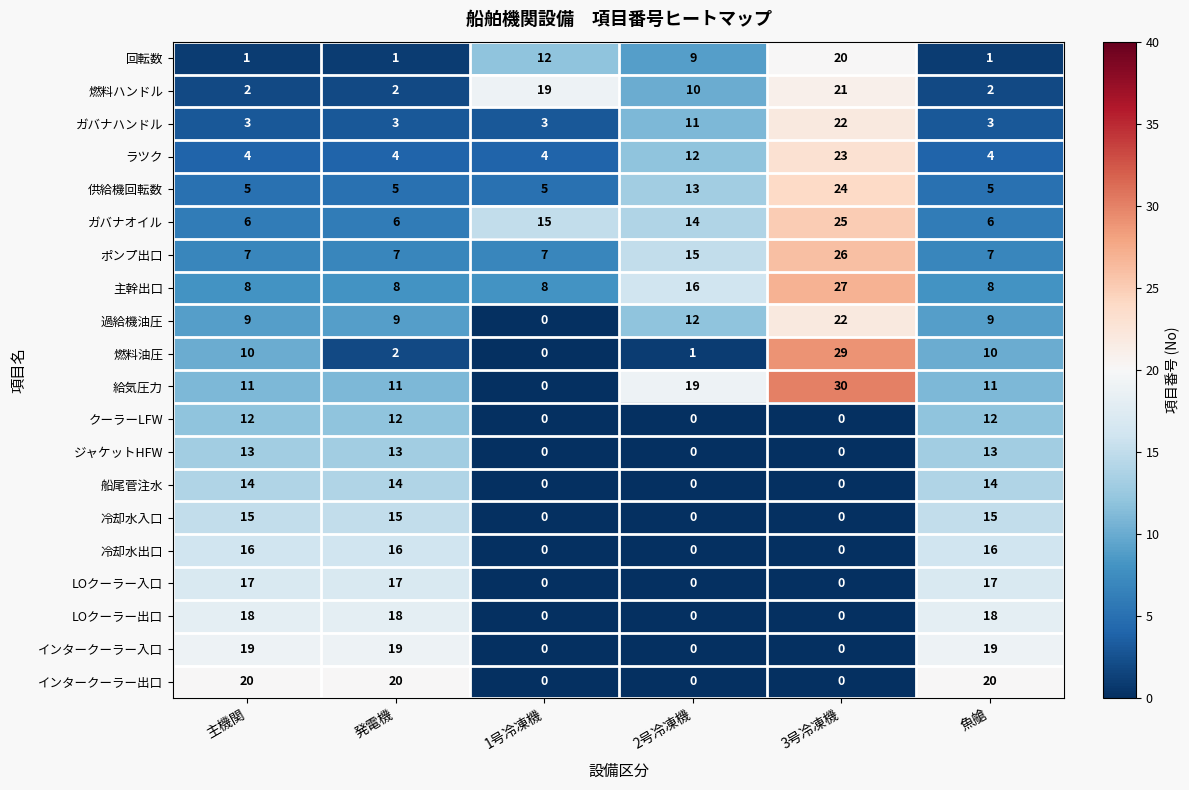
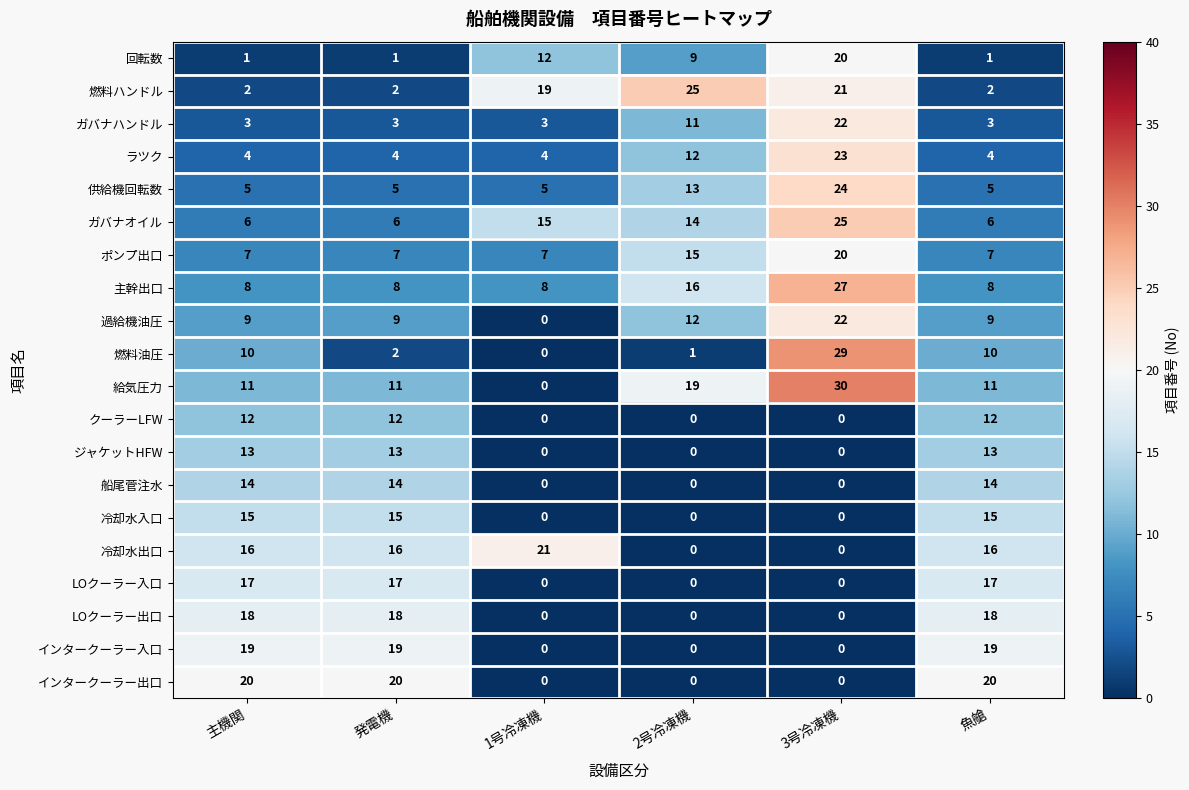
燃料ハンドル, 2号冷凍機: 10 -> 25
ポンプ出口, 3号冷凍機: 26 -> 20
冷却水出口, 1号冷凍機: 0 -> 21
